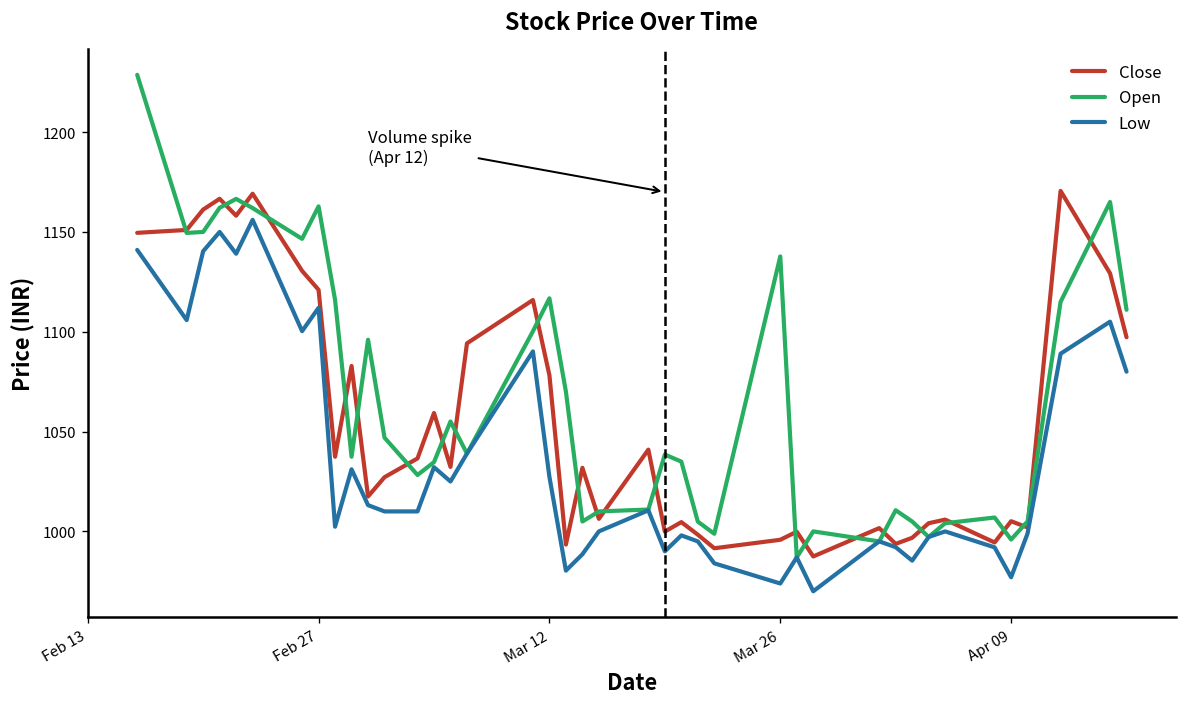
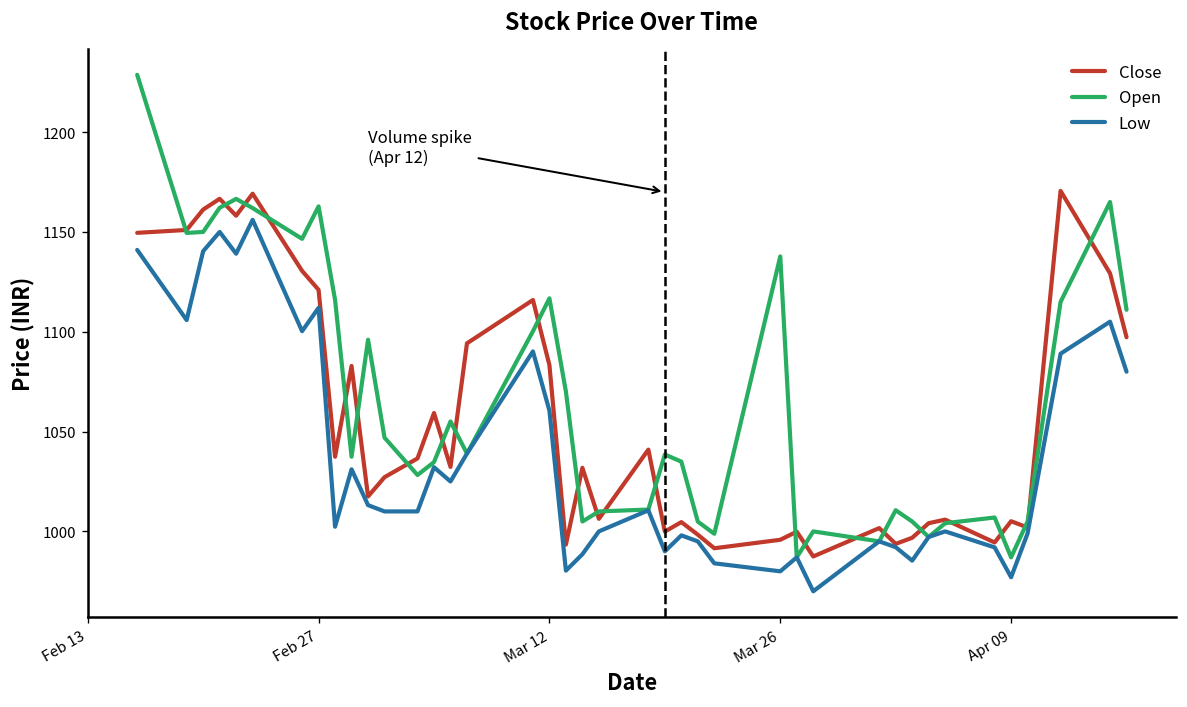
Close, Mar 12: 1078 -> 1083
Low, Mar 12: 1027 -> 1061
Low, Mar 26: 974 -> 980
Open, Apr 09: 996 -> 987
